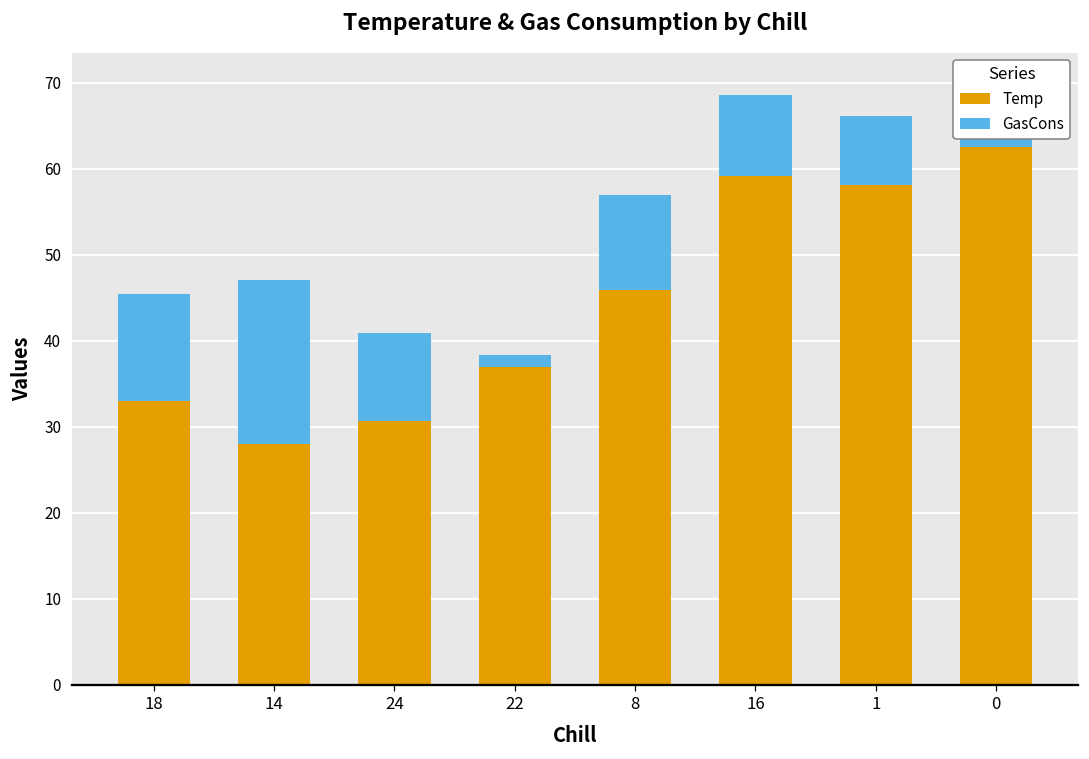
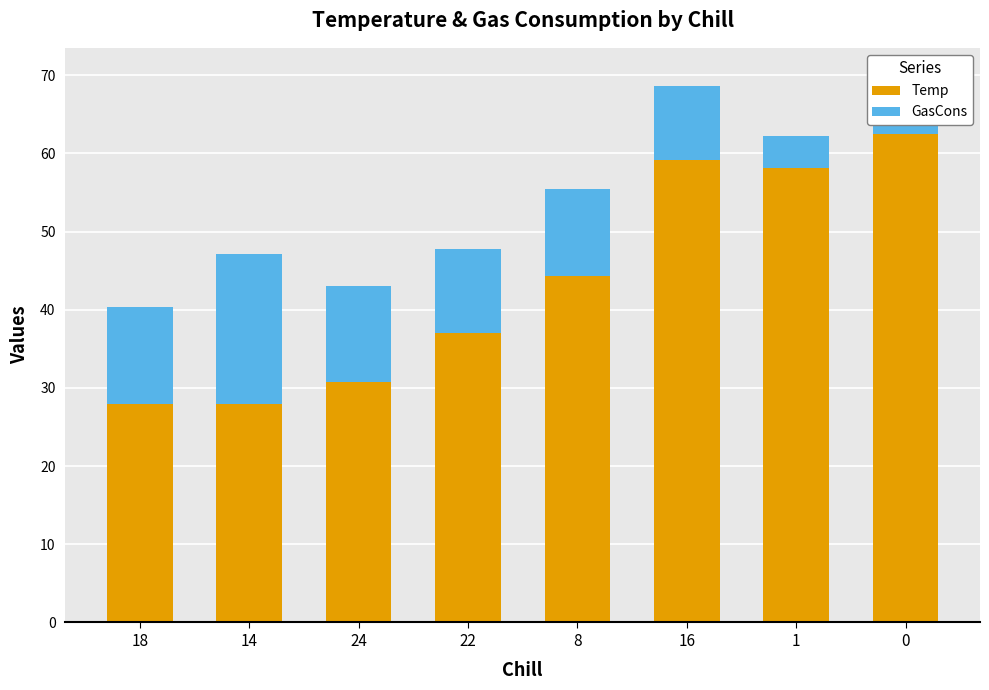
Temp, 18: 33 -> 28
GasCons, 24: 10 -> 12
GasCons, 22: 1 -> 11
Temp, 8: 46 -> 44
GasCons, 1: 8 -> 4
